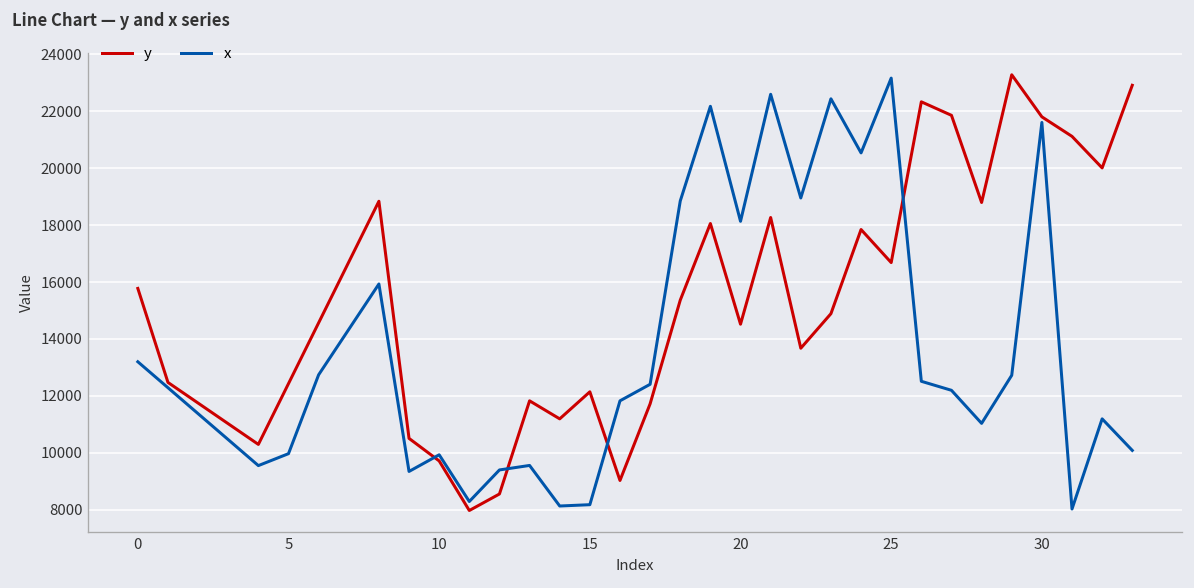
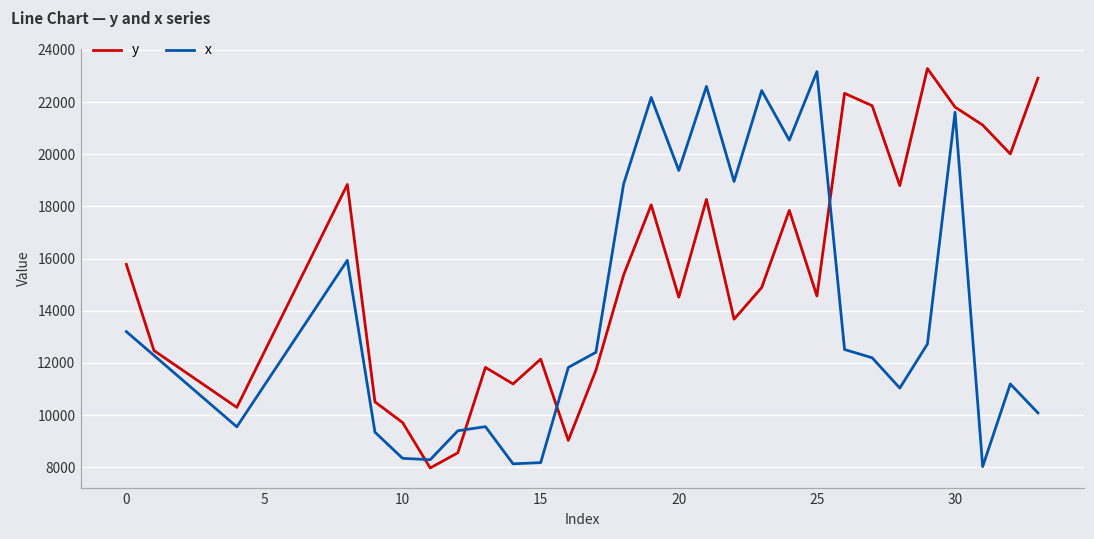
x, 5: 10000 -> 11100
x, 10: 9900 -> 8300
x, 20: 18100 -> 19400
y, 25: 16700 -> 14600
